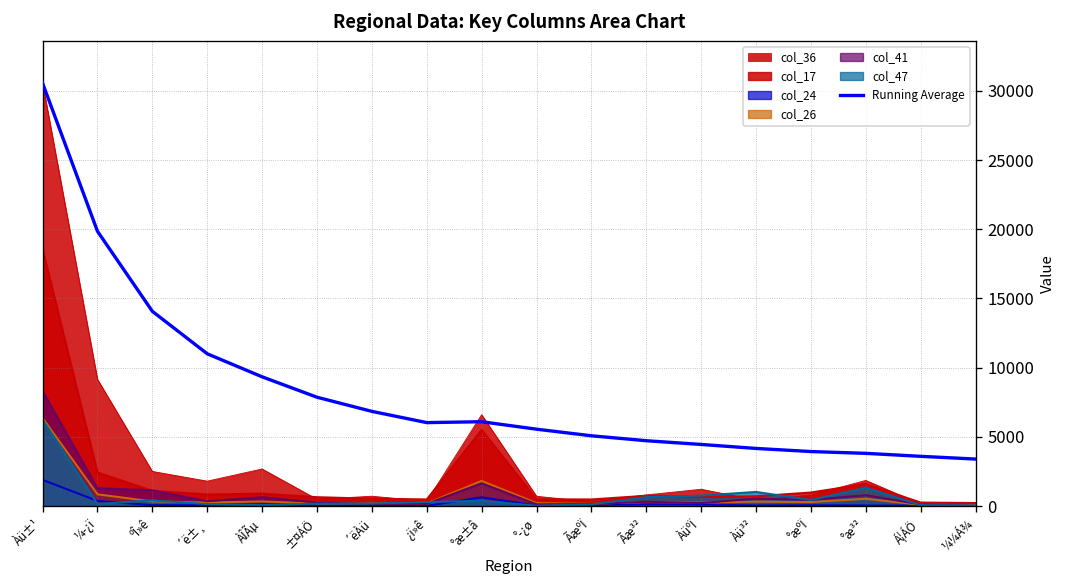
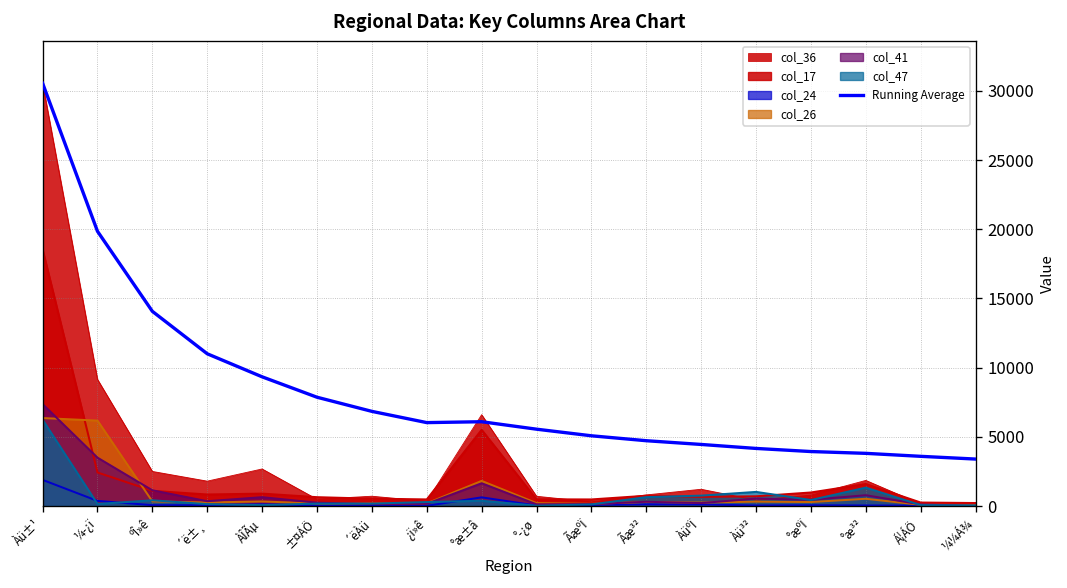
col_41, Àü±¹: 8300 -> 7400
col_26, ¼­¿ï: 800 -> 6200
col_41, ¼­¿ï: 1300 -> 3500
